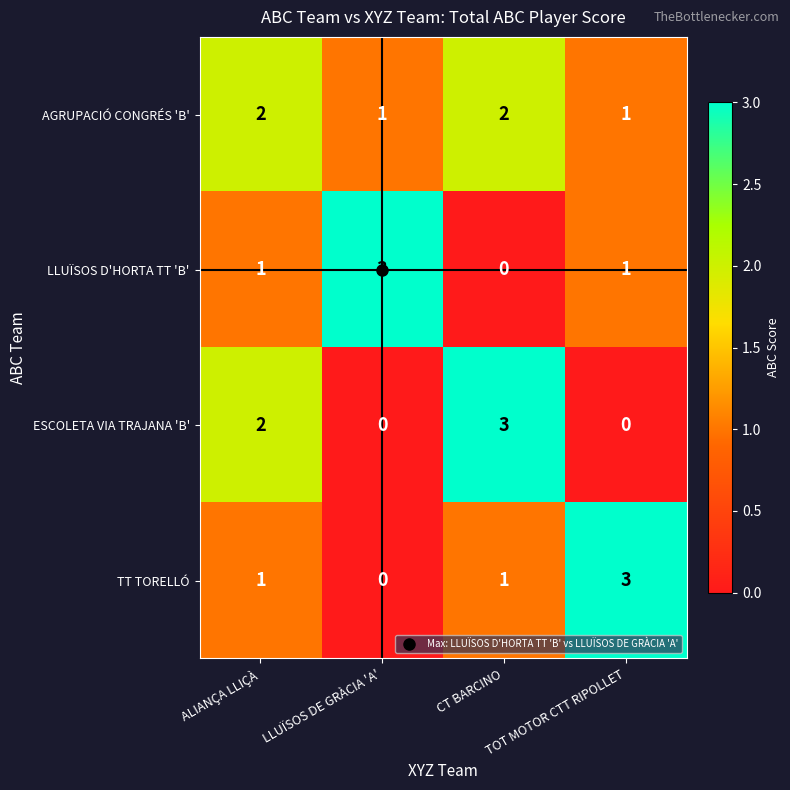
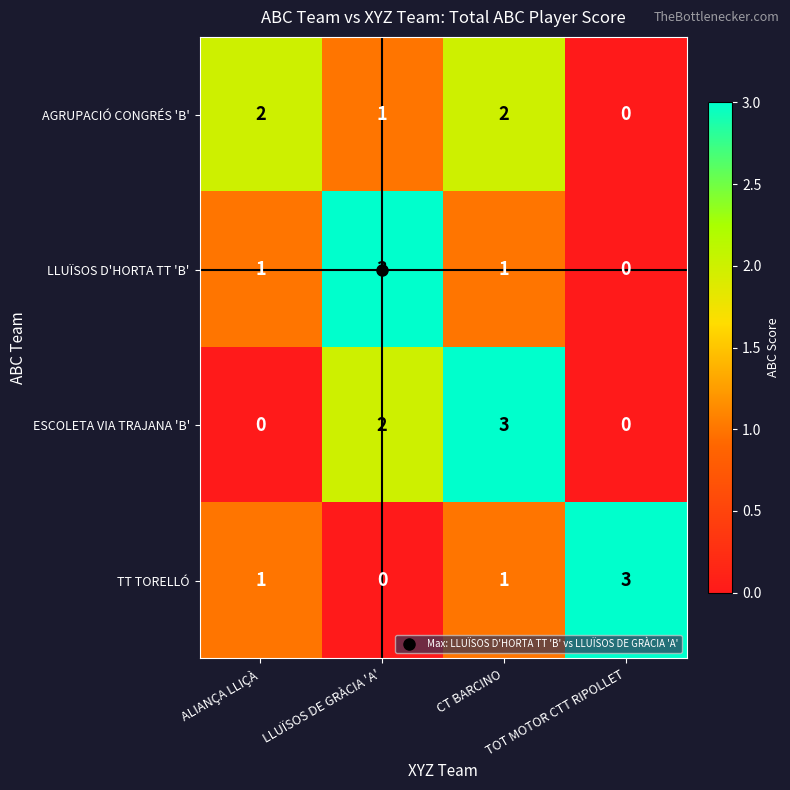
AGRUPACIÓ CONGRÉS 'B', TOT MOTOR CTT RIPOLLET: 1 -> 0
LLUÏSOS D'HORTA TT 'B', CT BARCINO: 0 -> 1
LLUÏSOS D'HORTA TT 'B', TOT MOTOR CTT RIPOLLET: 1 -> 0
ESCOLETA VIA TRAJANA 'B', ALIANÇA LLIÇÀ: 2 -> 0
ESCOLETA VIA TRAJANA 'B', LLUÏSOS DE GRÀCIA 'A': 0 -> 2
